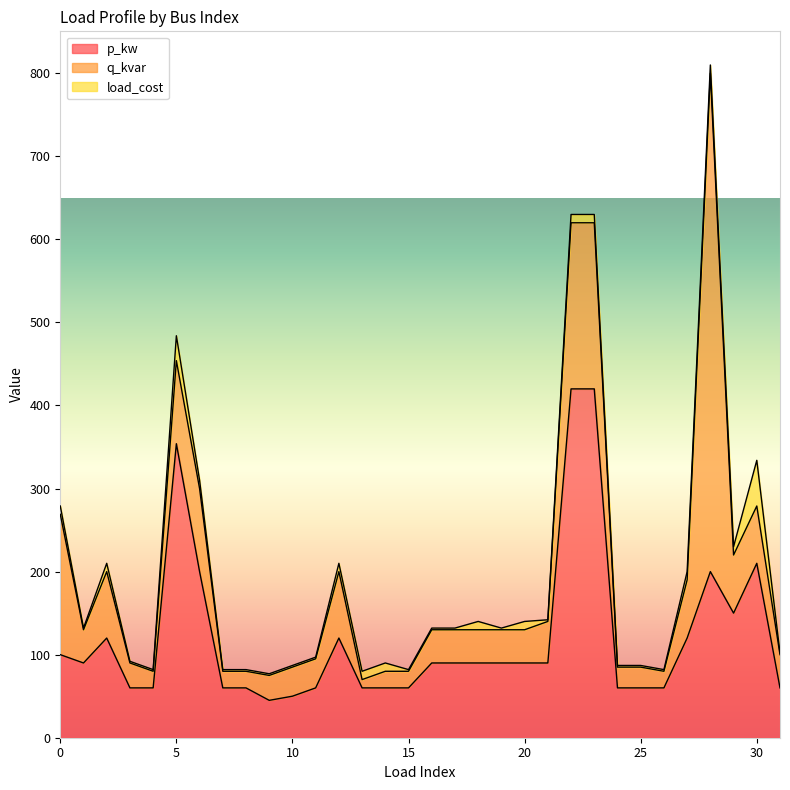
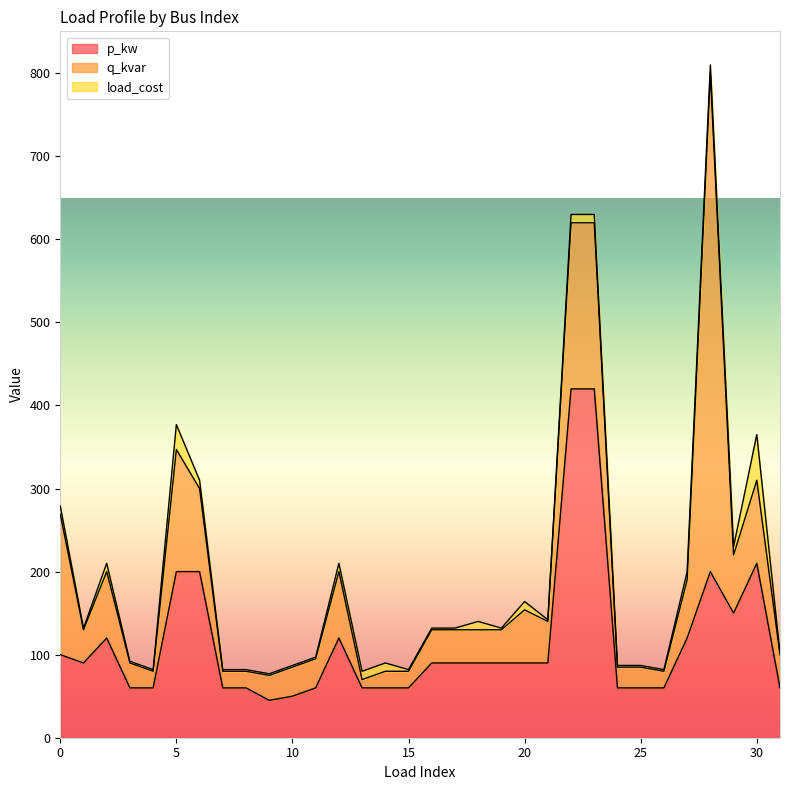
p_kw, 5: 350 -> 200
q_kvar, 5: 100 -> 150
q_kvar, 20: 40 -> 60
q_kvar, 30: 70 -> 100
